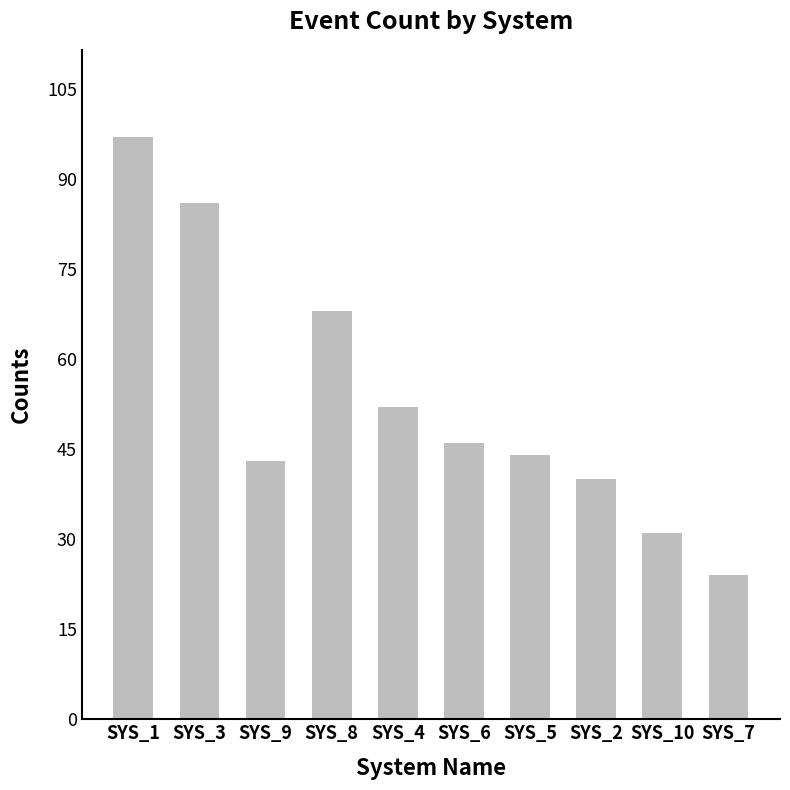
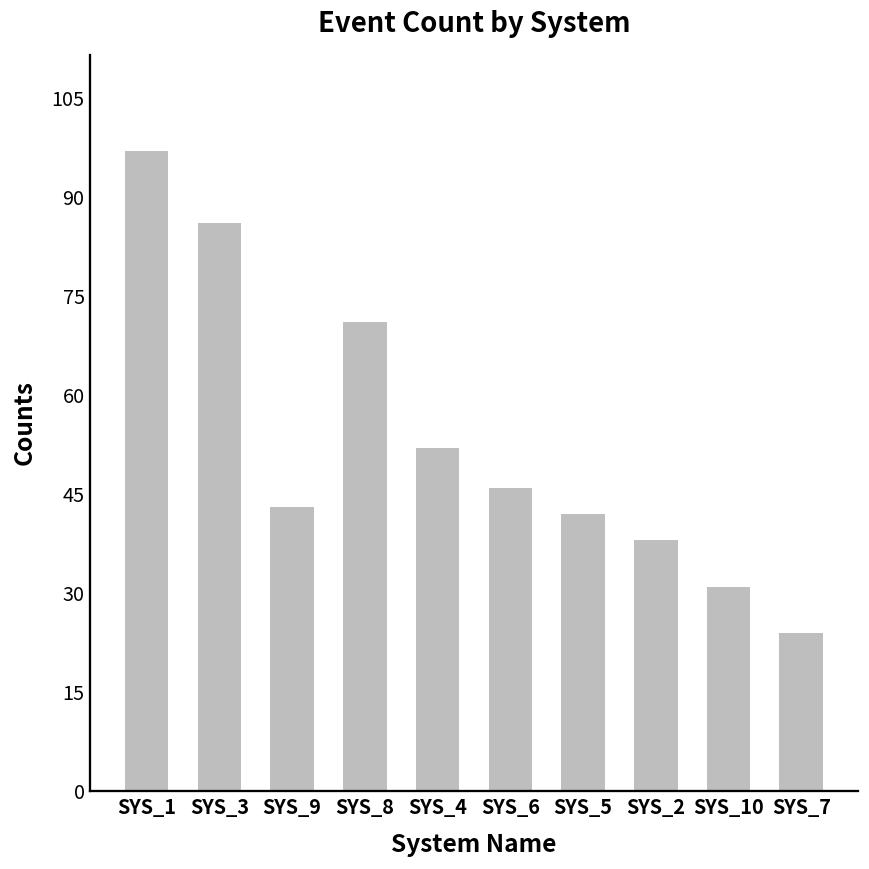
SYS_8: 68 -> 71
SYS_5: 44 -> 42
SYS_2: 40 -> 38
